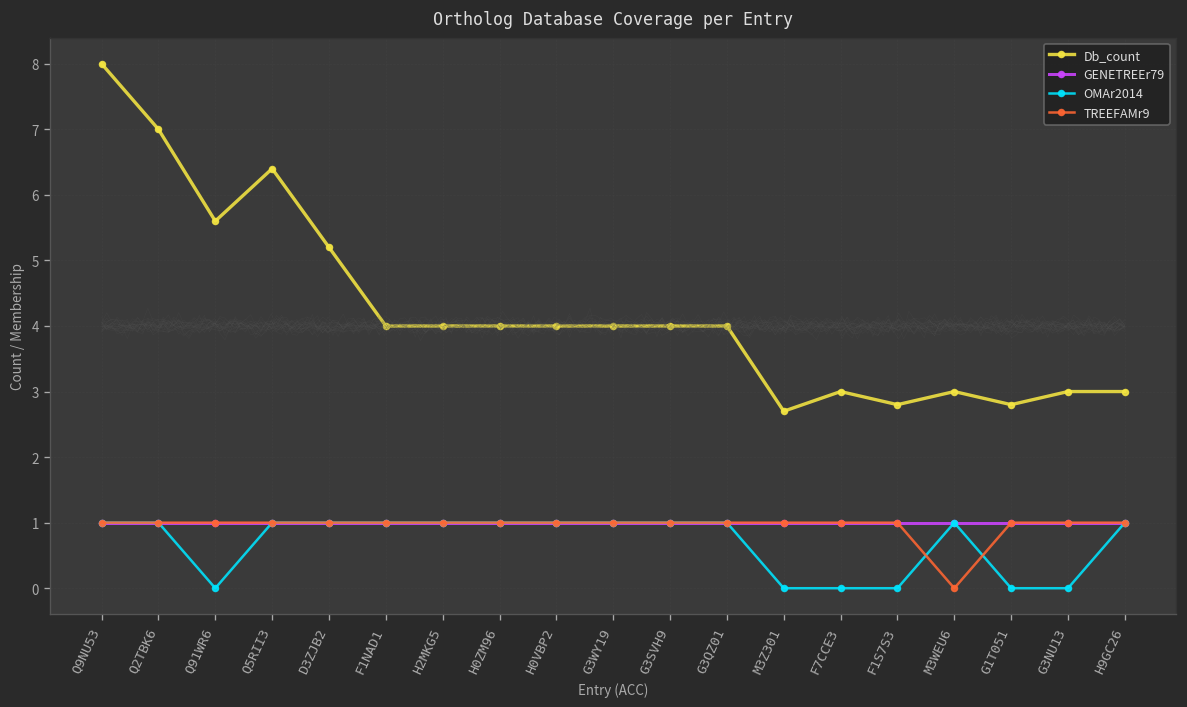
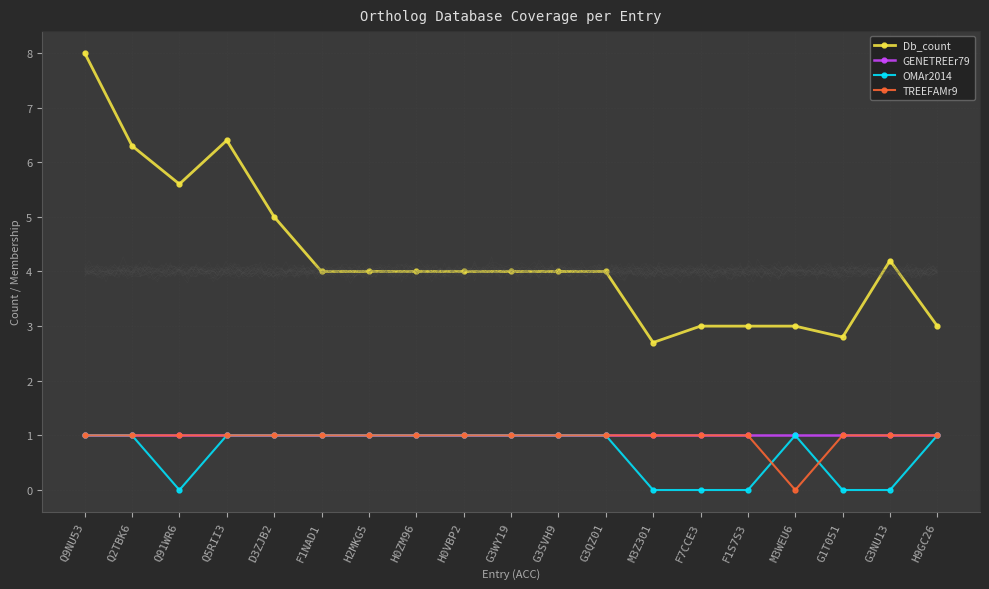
Db_count, Q2TBK6: 7.0 -> 6.3
Db_count, D3ZJB2: 5.2 -> 5.0
Db_count, F1S7S3: 2.8 -> 3.0
Db_count, G3NU13: 3.0 -> 4.2
